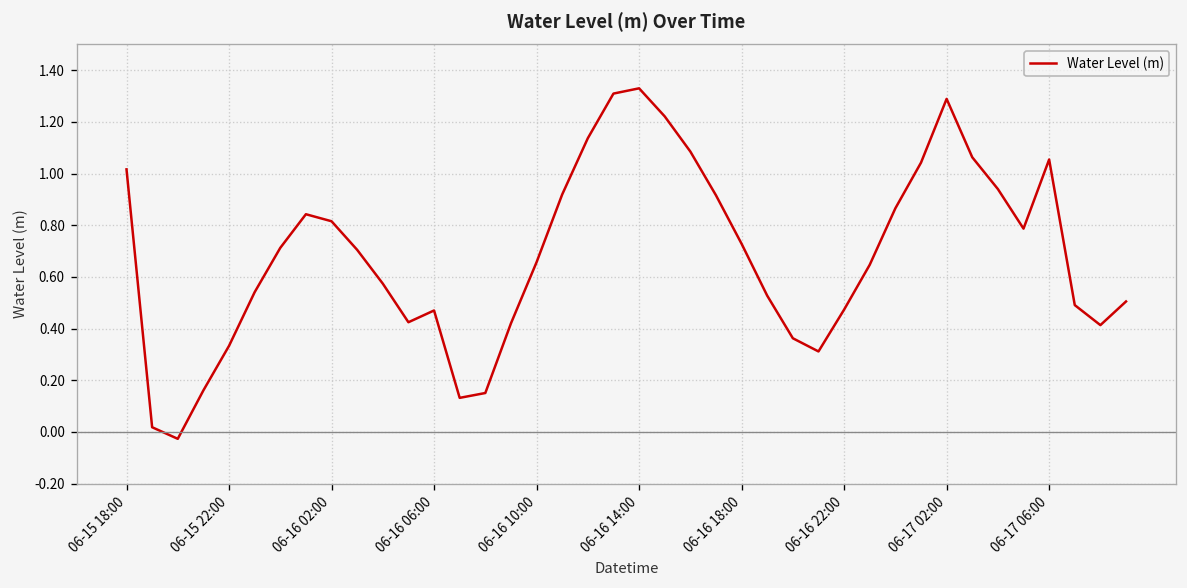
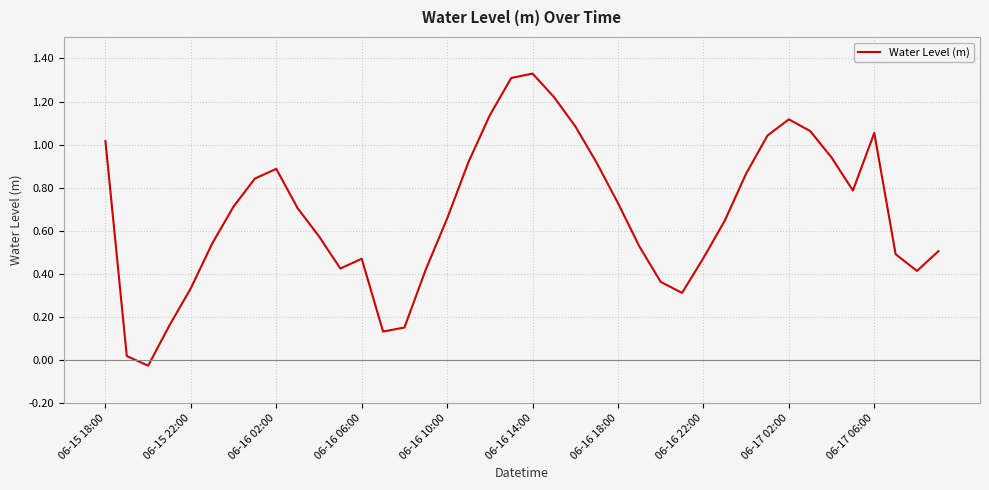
06-16 02:00: 0.82 -> 0.89
06-17 02:00: 1.29 -> 1.12
